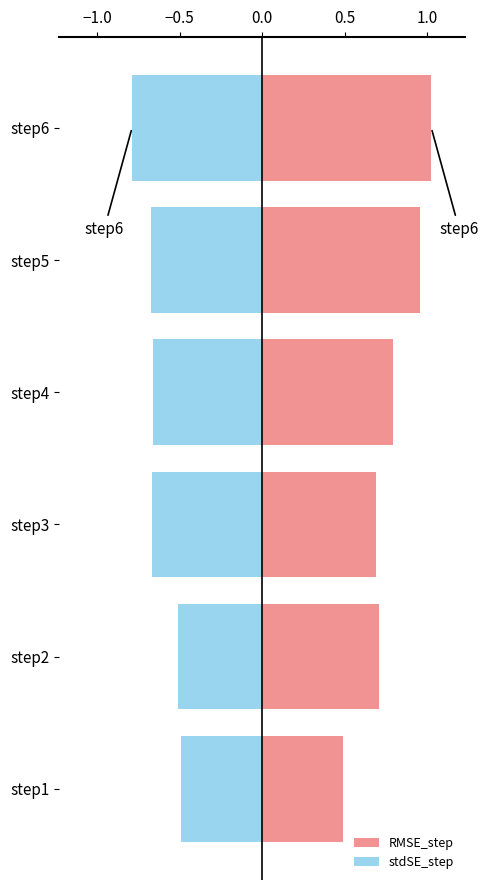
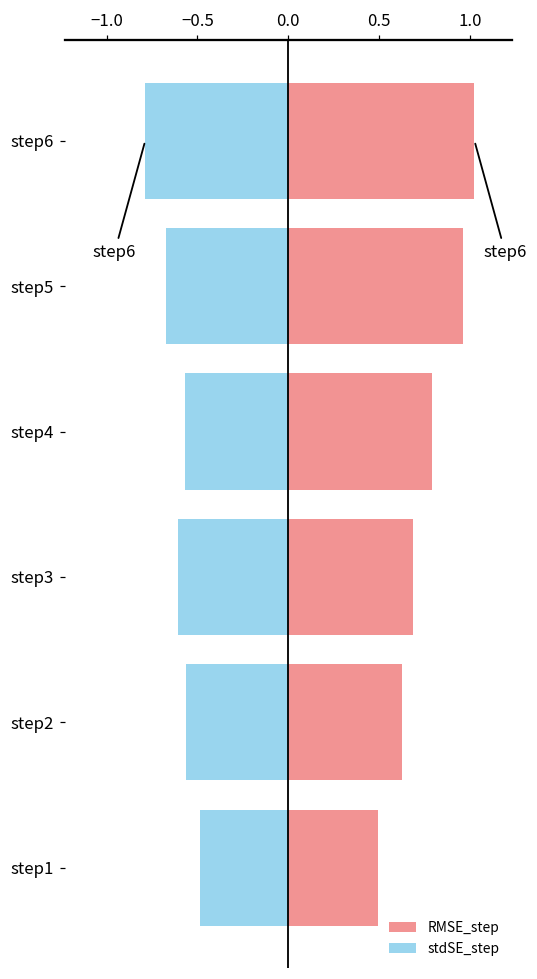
stdSE_step, step4: -0.66 -> -0.57
stdSE_step, step3: -0.66 -> -0.61
RMSE_step, step2: 0.71 -> 0.62
stdSE_step, step2: -0.51 -> -0.56
